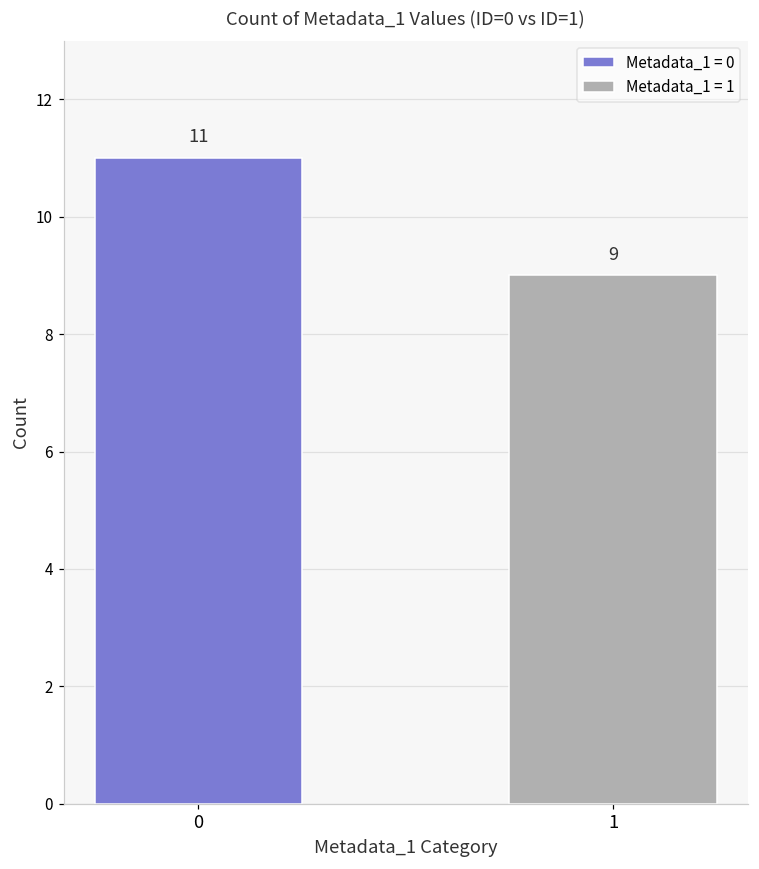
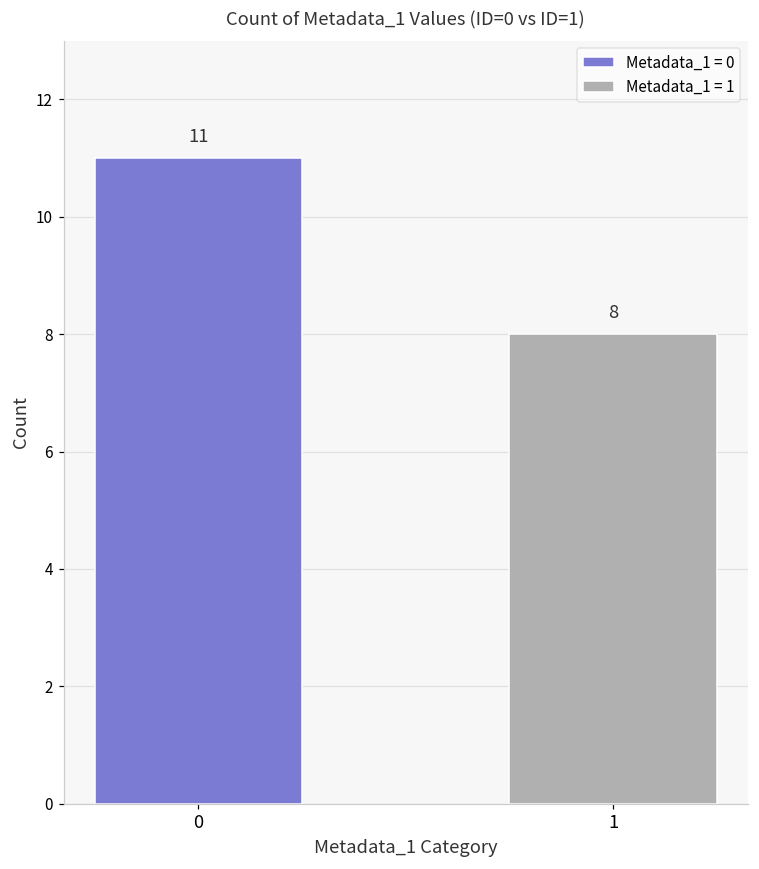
1: 9 -> 8
